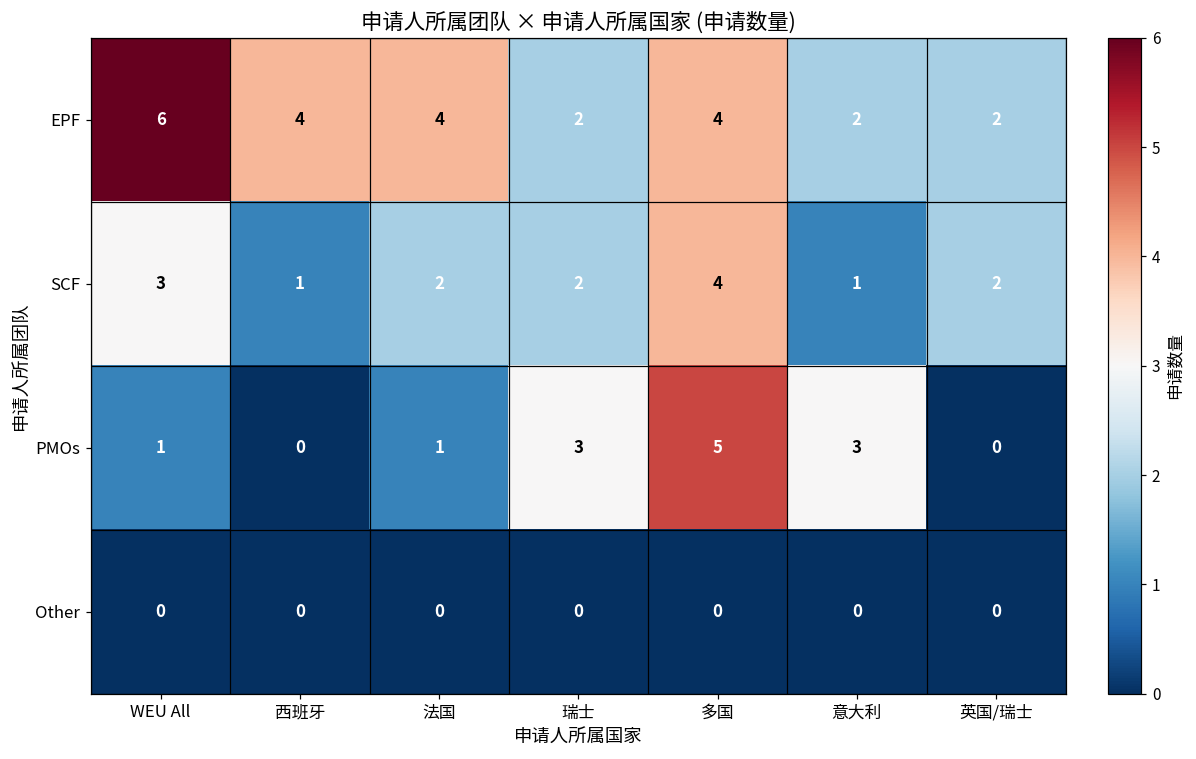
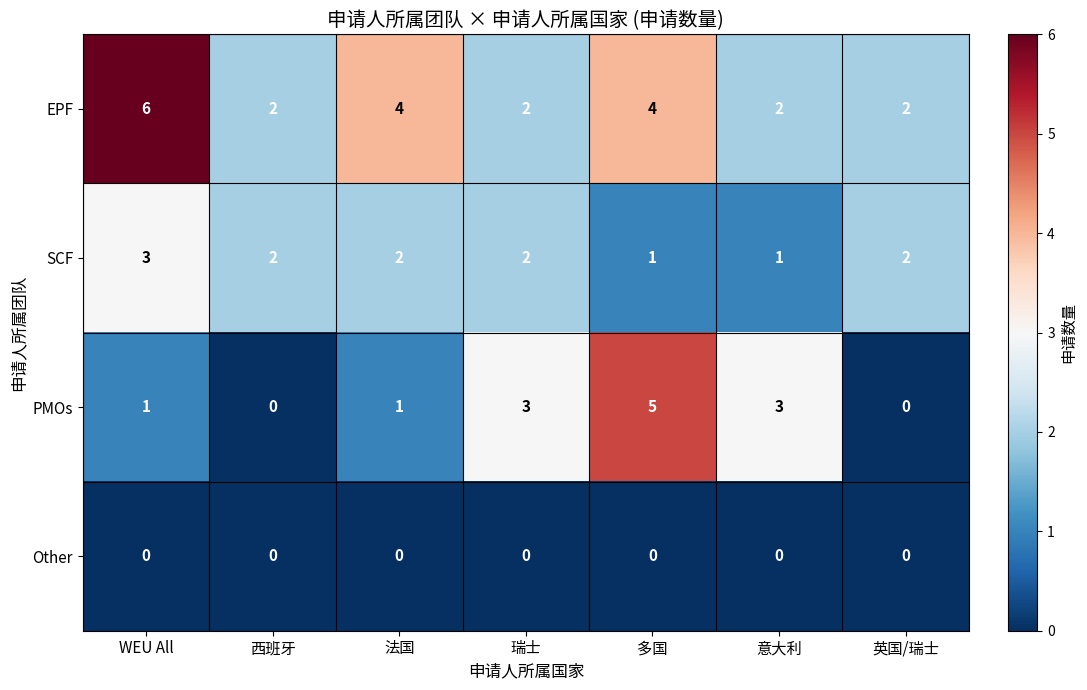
EPF, 西班牙: 4 -> 2
SCF, 西班牙: 1 -> 2
SCF, 多国: 4 -> 1
